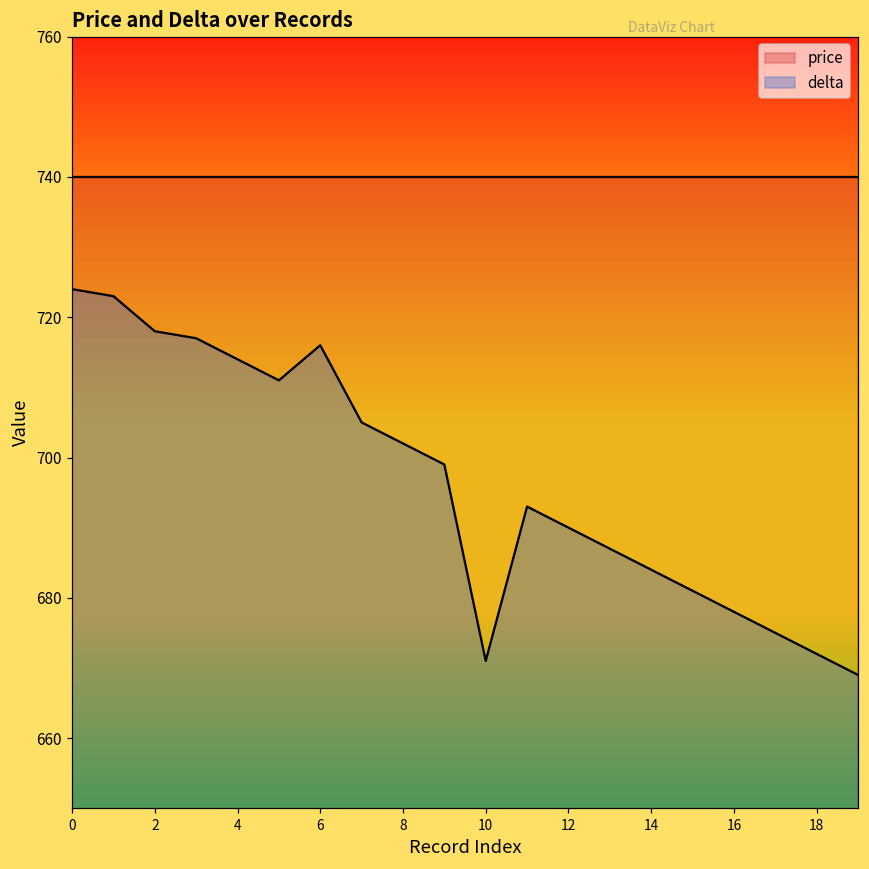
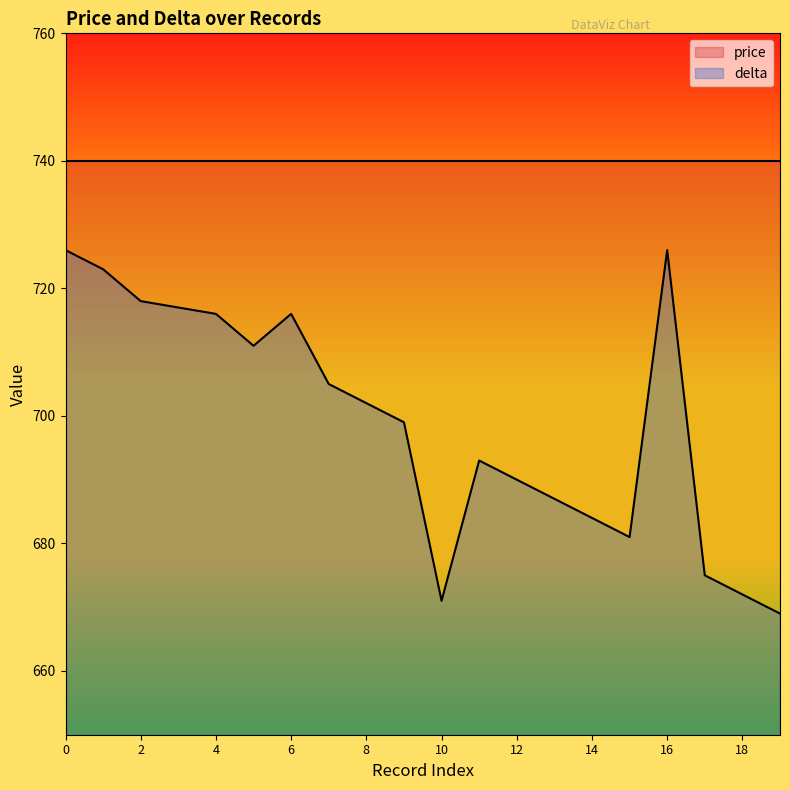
delta, 0: 724 -> 726
delta, 4: 714 -> 716
delta, 16: 678 -> 726
